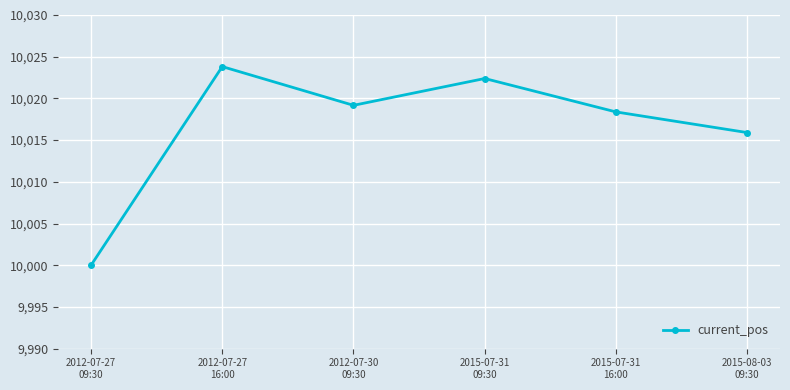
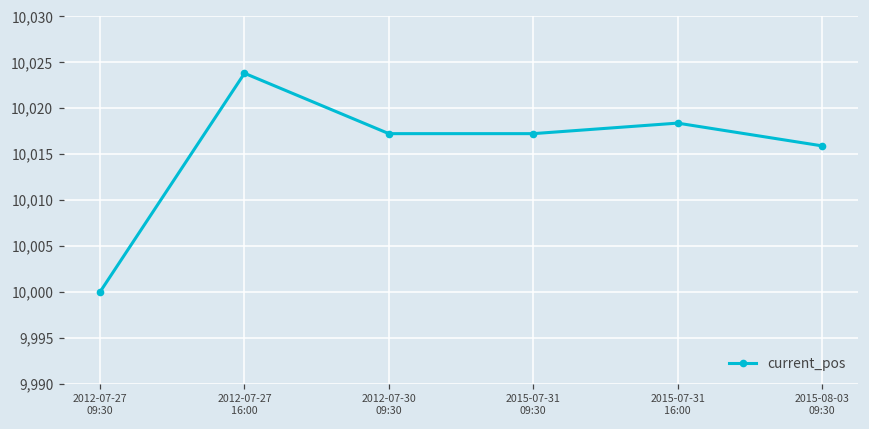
2012-07-30 09:30: 10,019 -> 10,017
2015-07-31 09:30: 10,022 -> 10,017
